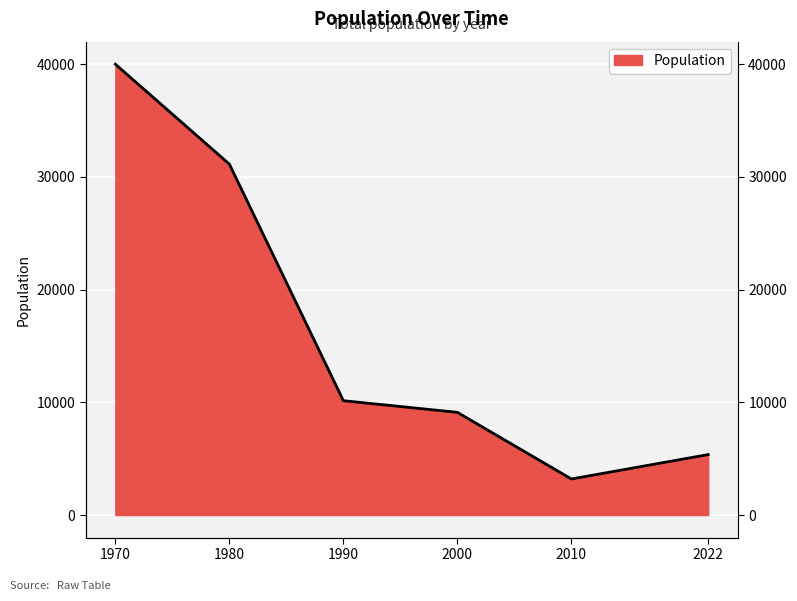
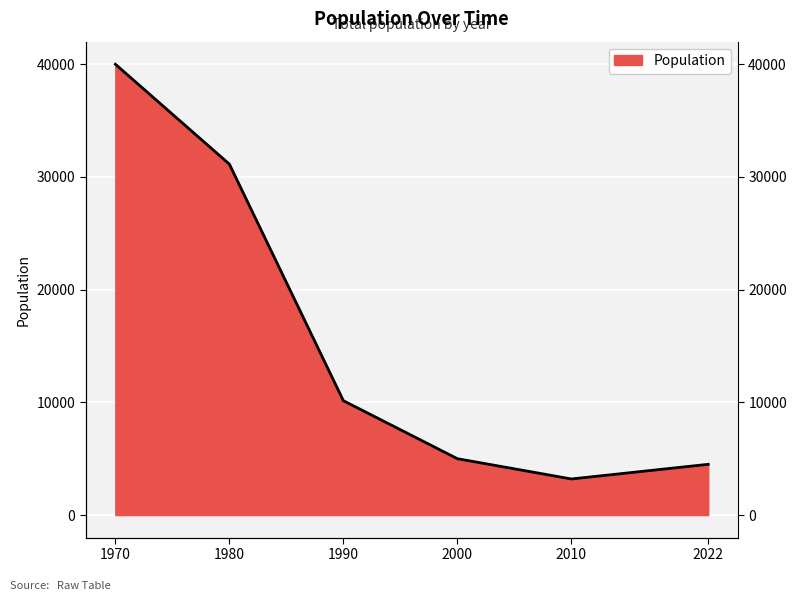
2000: 9100 -> 5000
2022: 5400 -> 4500
